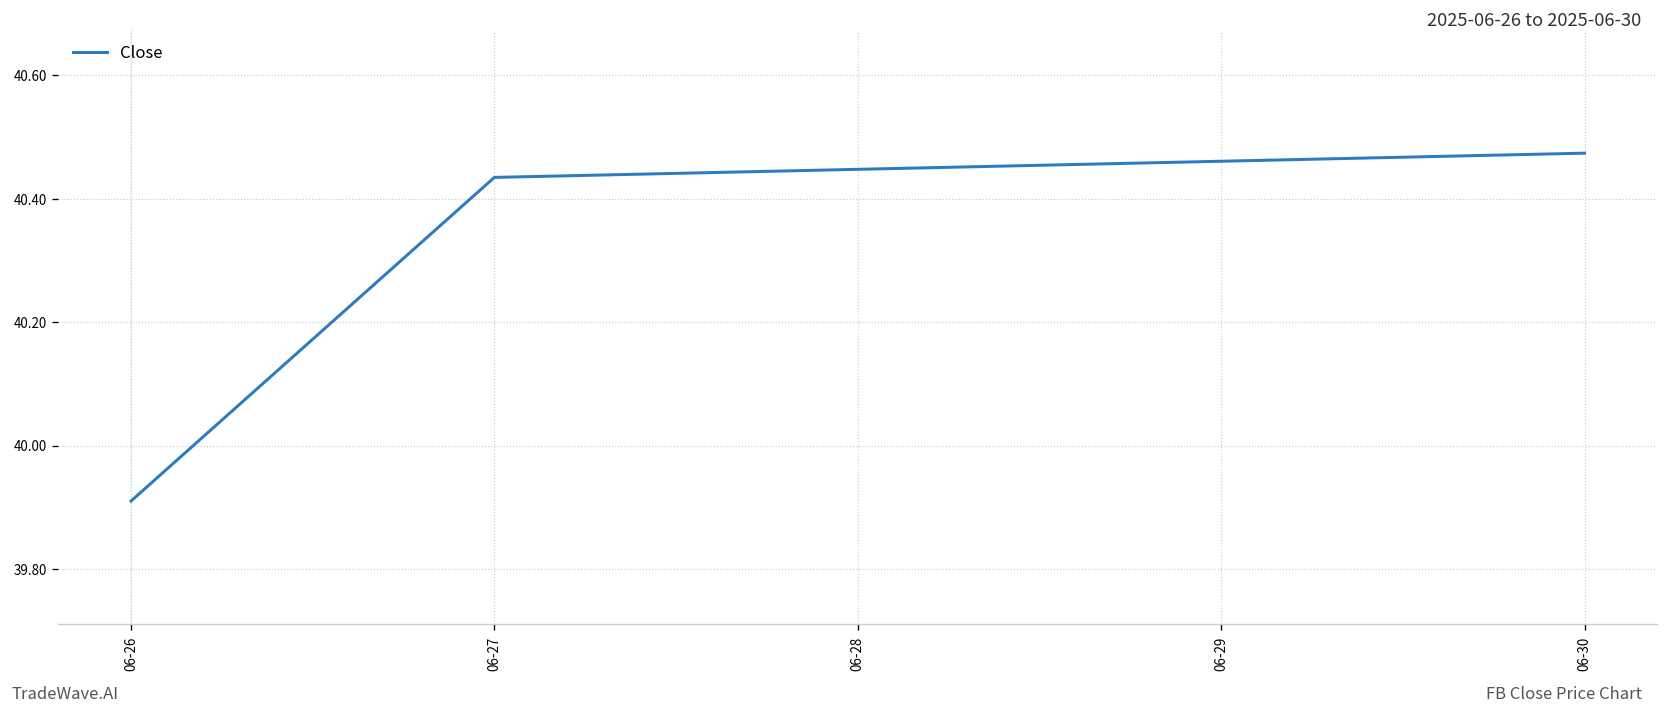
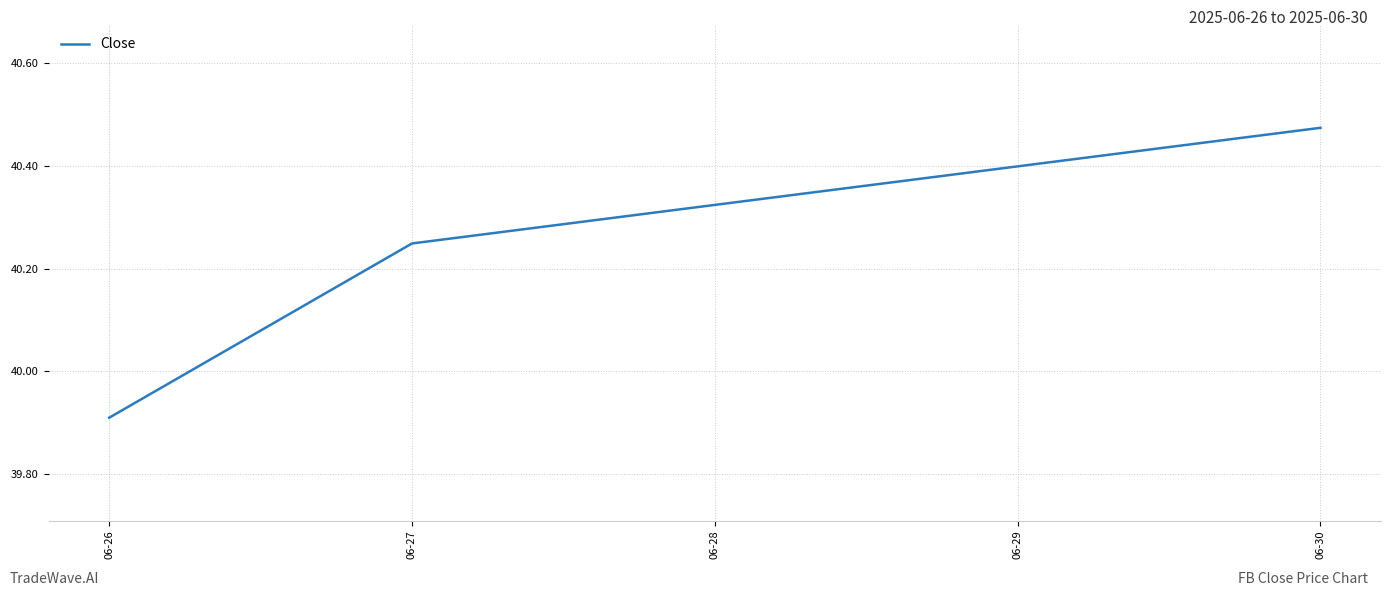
06-27: 40.43 -> 40.25
